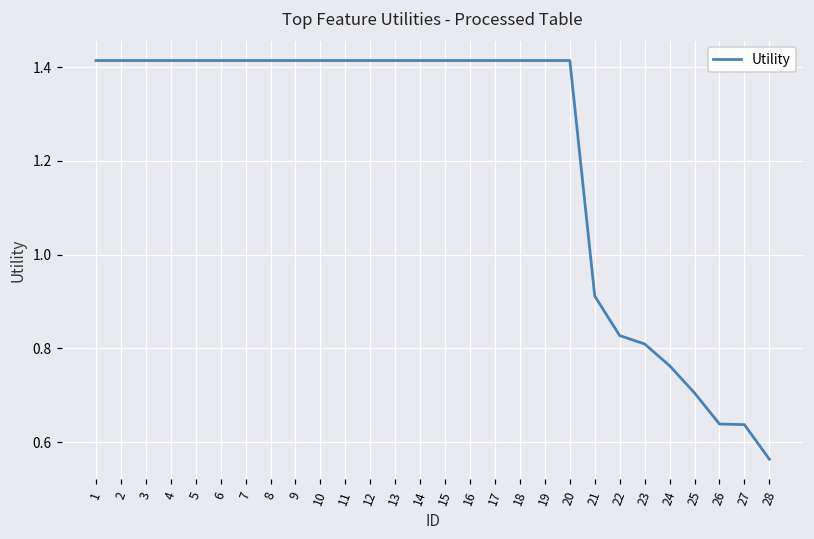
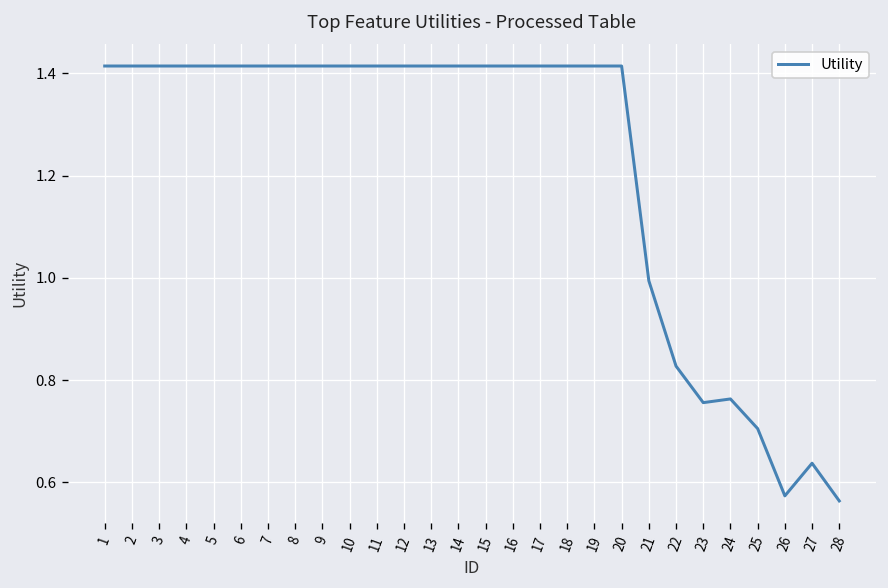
21: 0.91 -> 0.99
23: 0.81 -> 0.76
26: 0.64 -> 0.57
